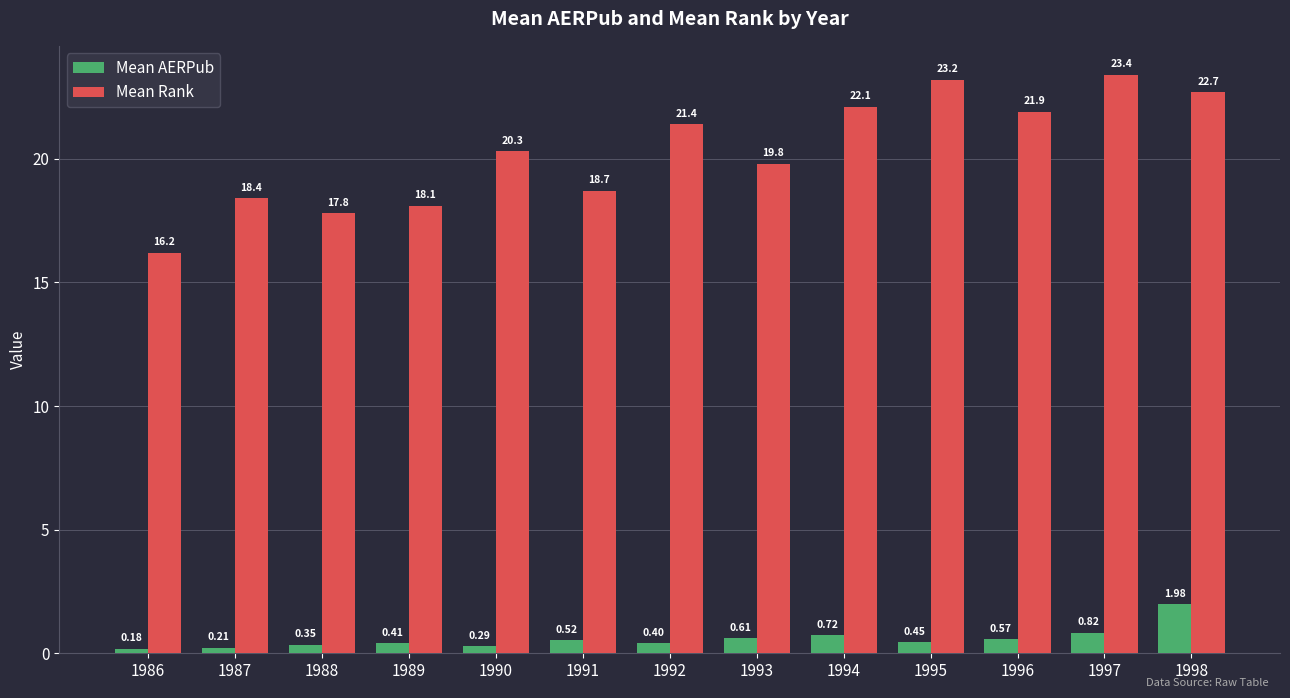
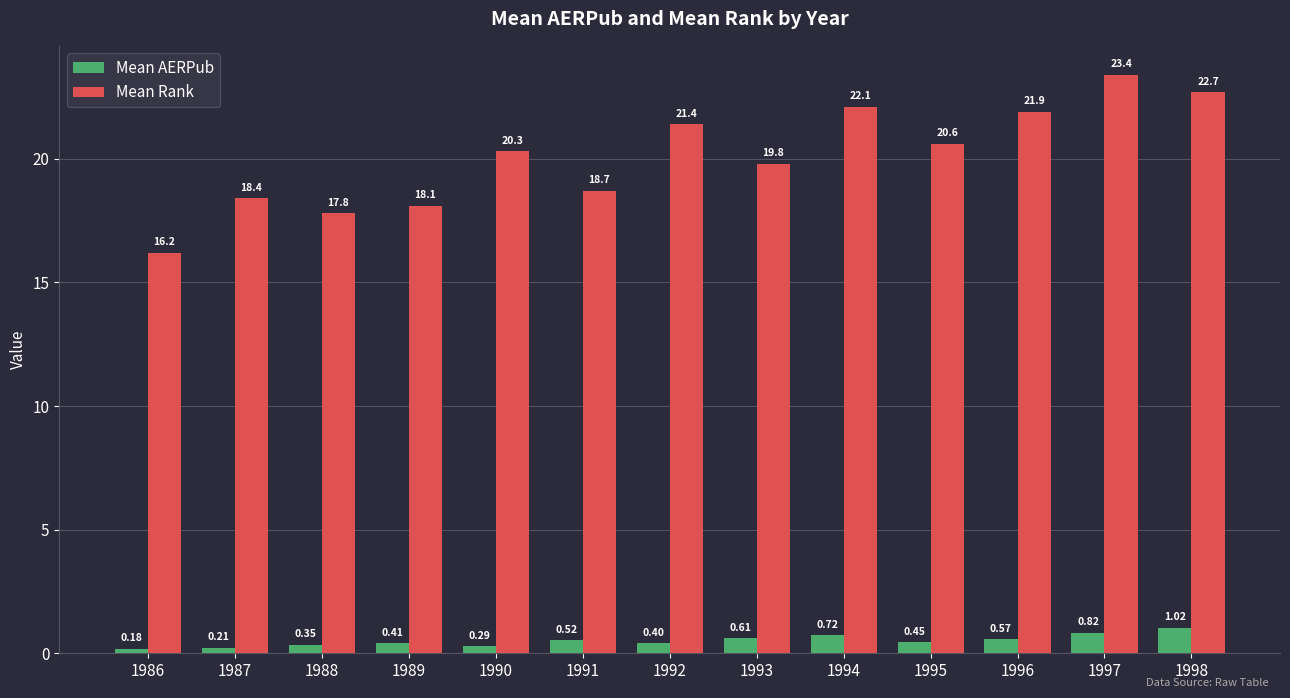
Mean Rank, 1995: 23.2 -> 20.6
Mean AERPub, 1998: 1.98 -> 1.02
